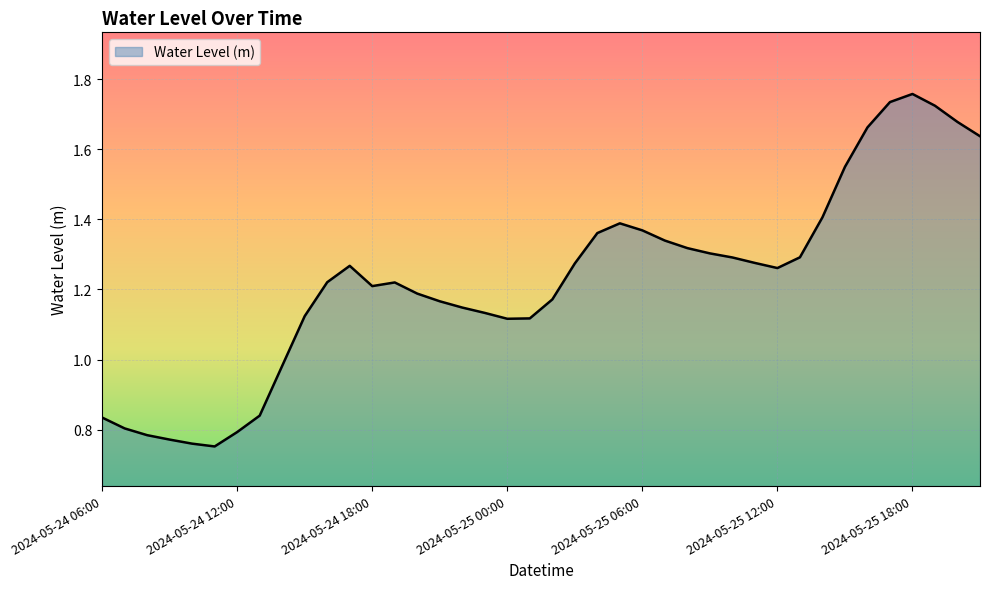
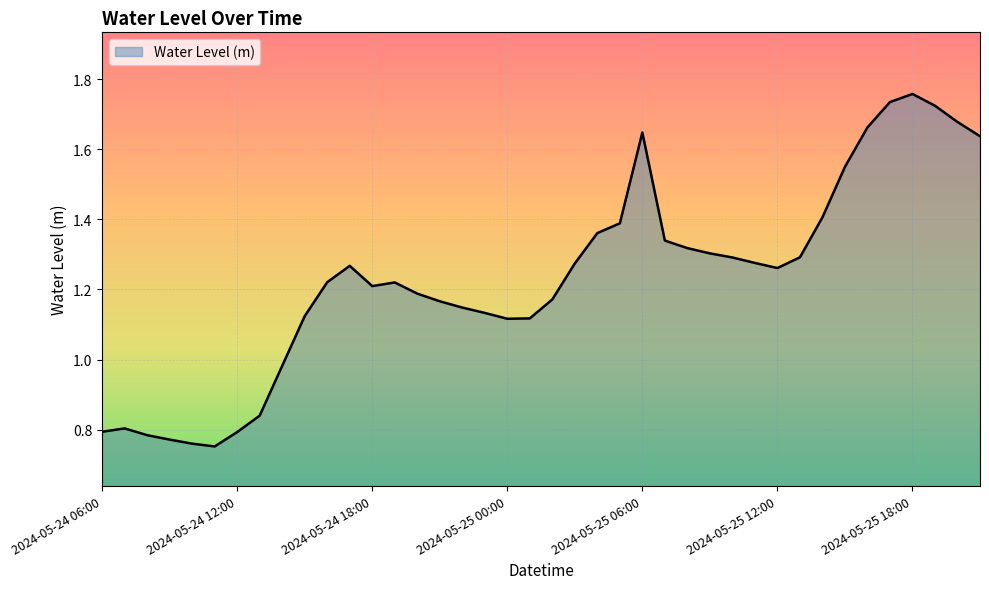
2024-05-24 06:00: 0.83 -> 0.79
2024-05-25 06:00: 1.37 -> 1.65
